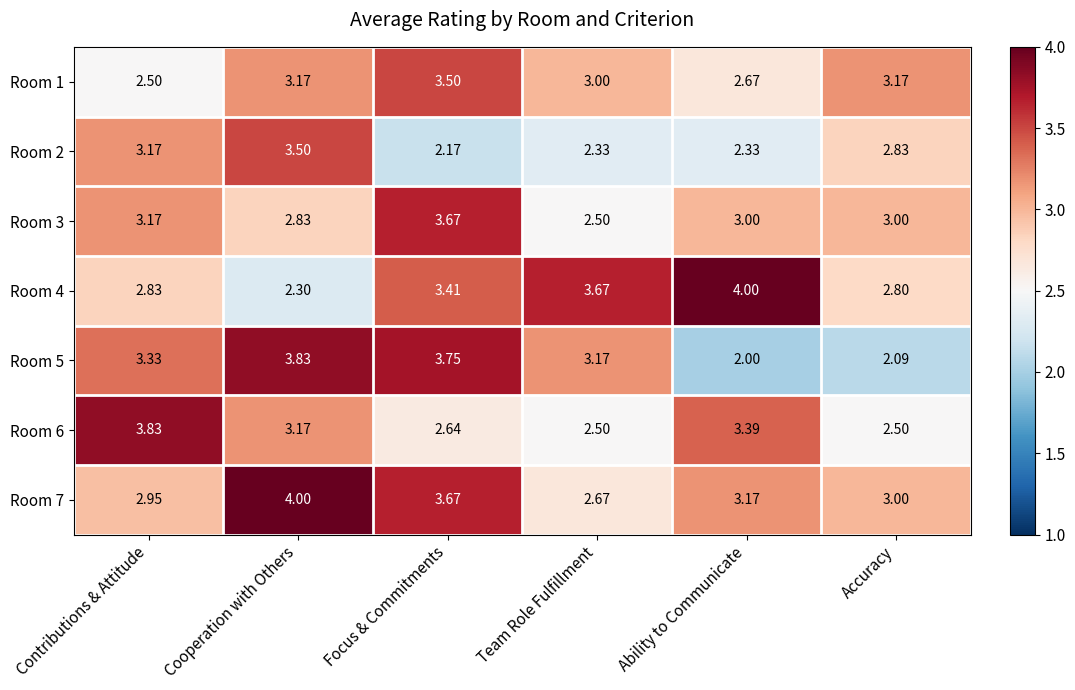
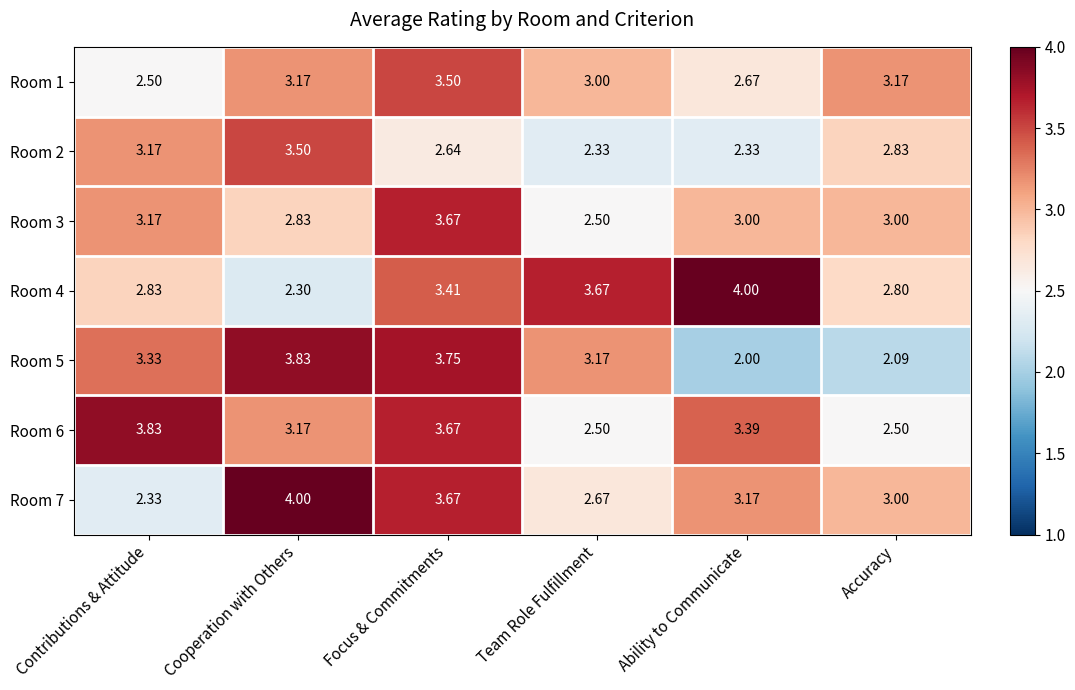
Room 2, Focus & Commitments: 2.17 -> 2.64
Room 6, Focus & Commitments: 2.64 -> 3.67
Room 7, Contributions & Attitude: 2.95 -> 2.33
